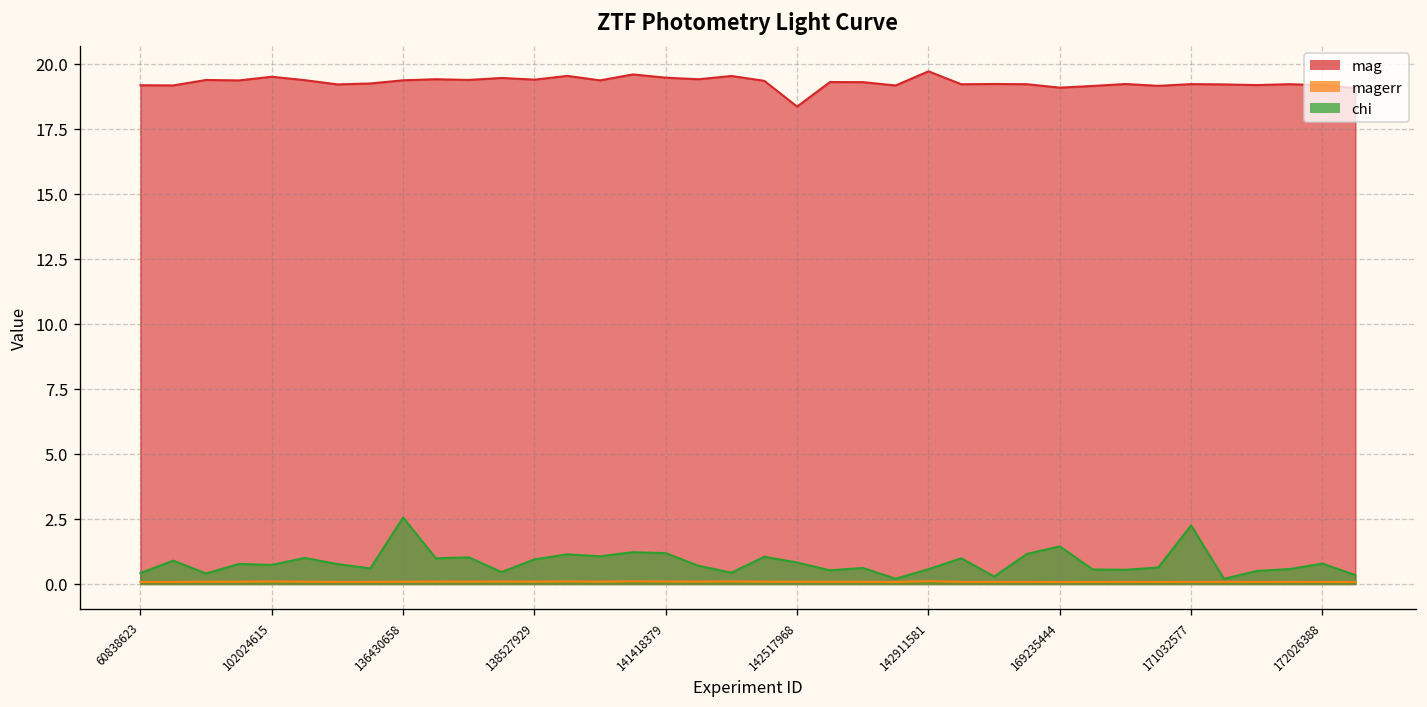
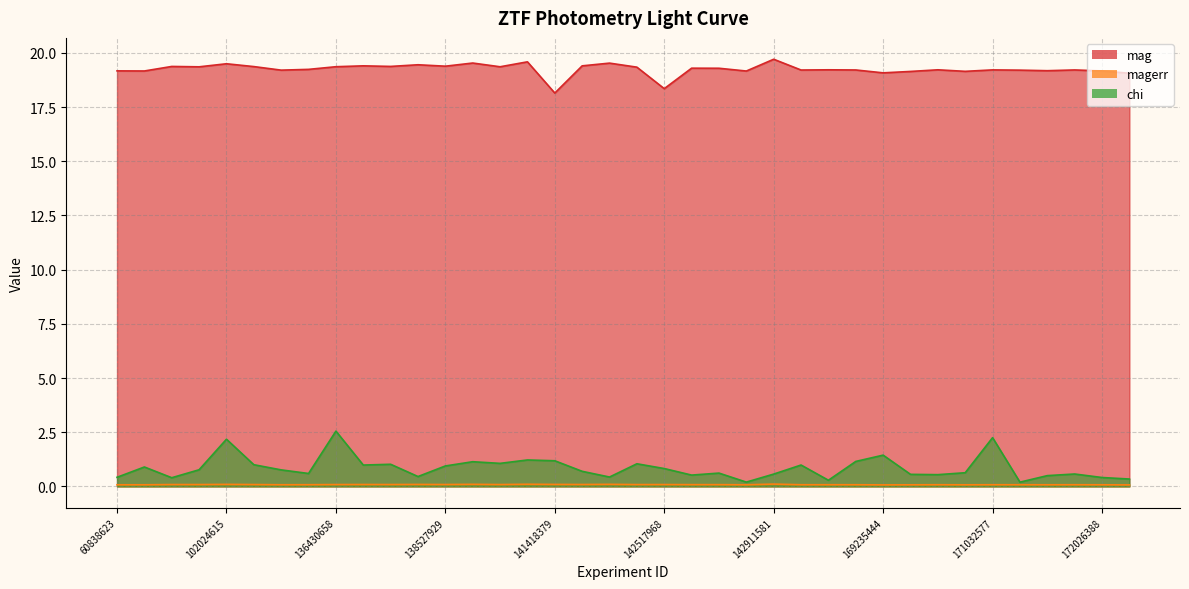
chi, 102024615: 0.7 -> 2.2
mag, 141418379: 19.5 -> 18.1
chi, 172026388: 0.8 -> 0.4
